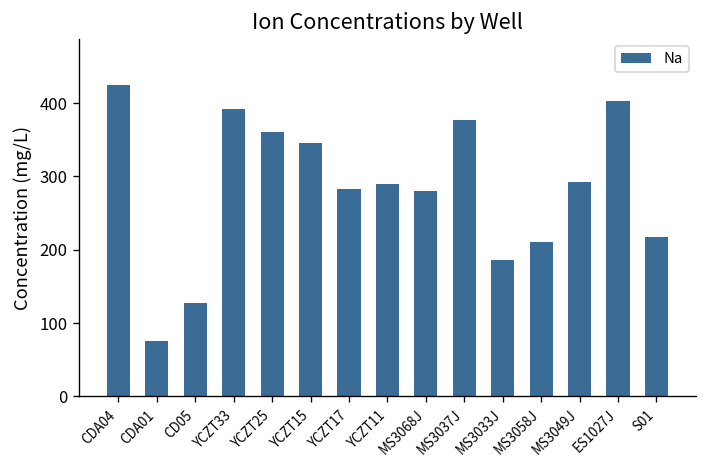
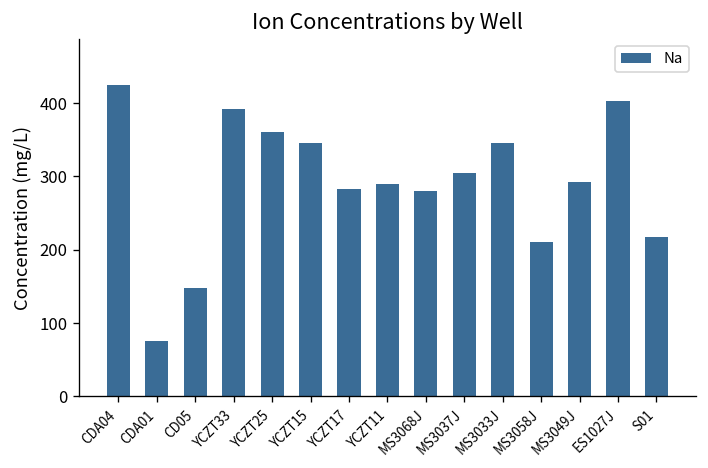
CD05: 130 -> 150
MS3037J: 380 -> 300
MS3033J: 190 -> 350
